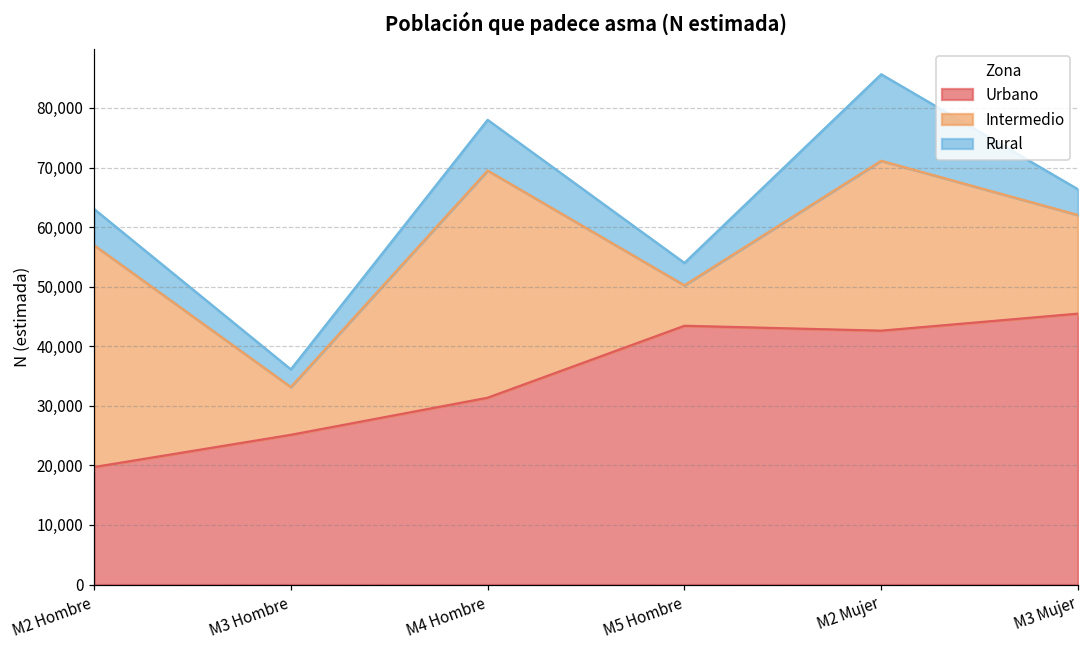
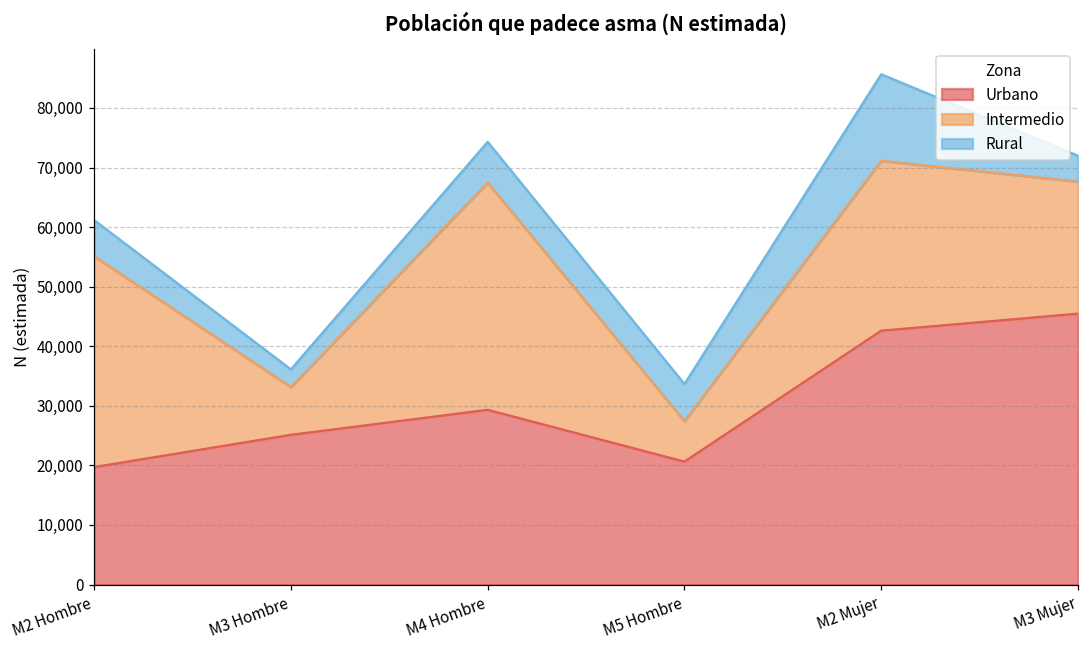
Intermedio, M2 Hombre: 37,000 -> 35,000
Urbano, M4 Hombre: 31,000 -> 29,000
Rural, M4 Hombre: 9,000 -> 7,000
Urbano, M5 Hombre: 43,000 -> 21,000
Rural, M5 Hombre: 4,000 -> 6,000
Intermedio, M3 Mujer: 17,000 -> 22,000
